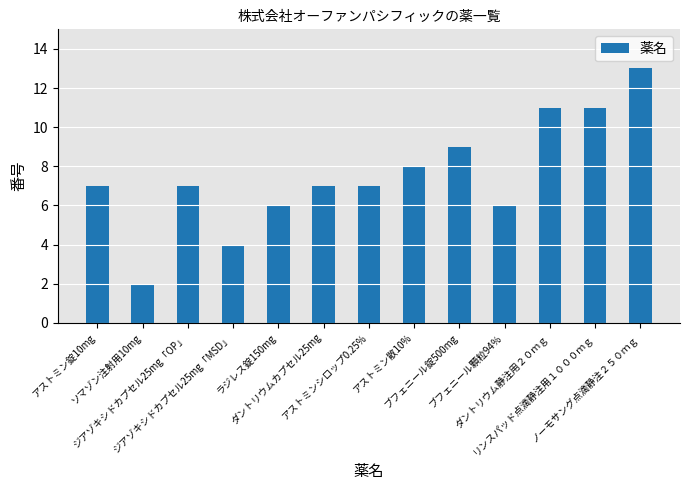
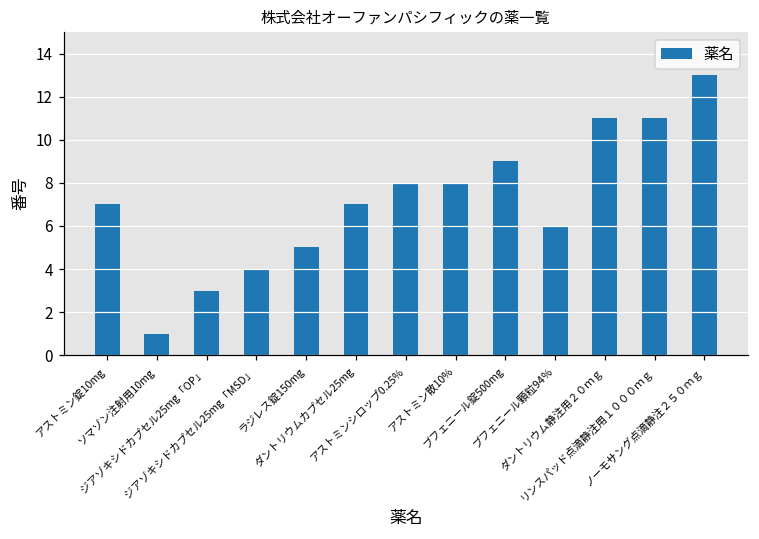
ソマゾン注射用10mg: 2 -> 1
ジアゾキシドカプセル25mg「OP」: 7 -> 3
ラジレス錠150mg: 6 -> 5
アストミンシロップ0.25%: 7 -> 8
